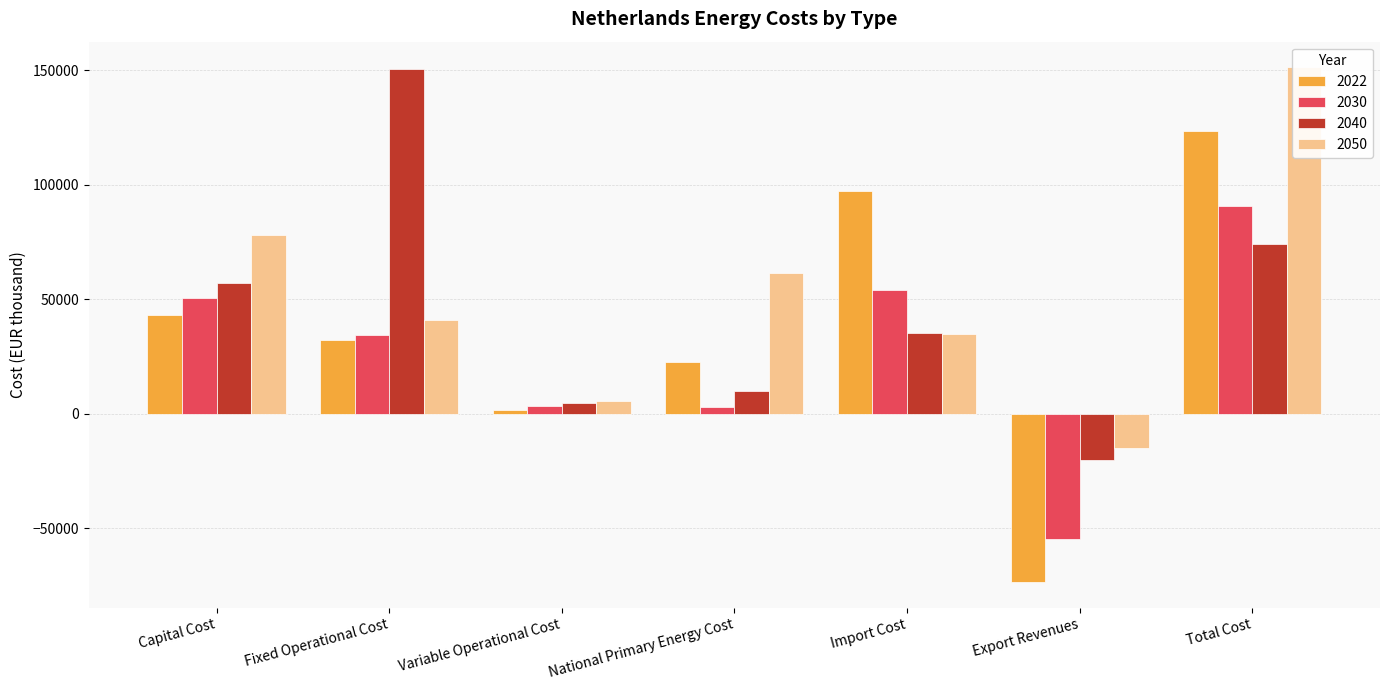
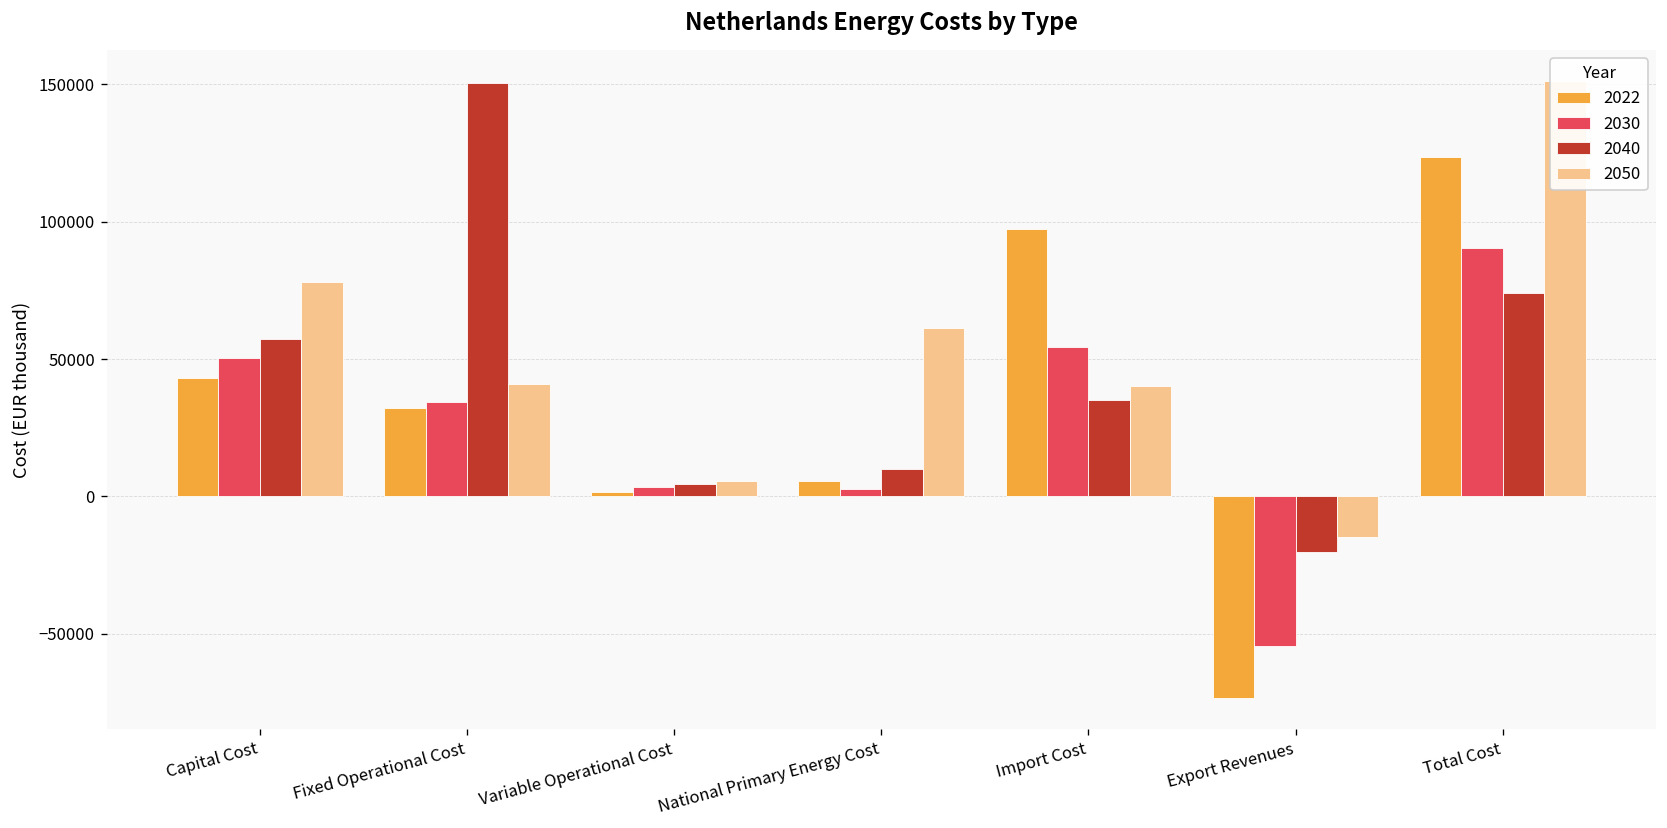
2022, National Primary Energy Cost: 23000 -> 6000
2050, Import Cost: 35000 -> 40000
